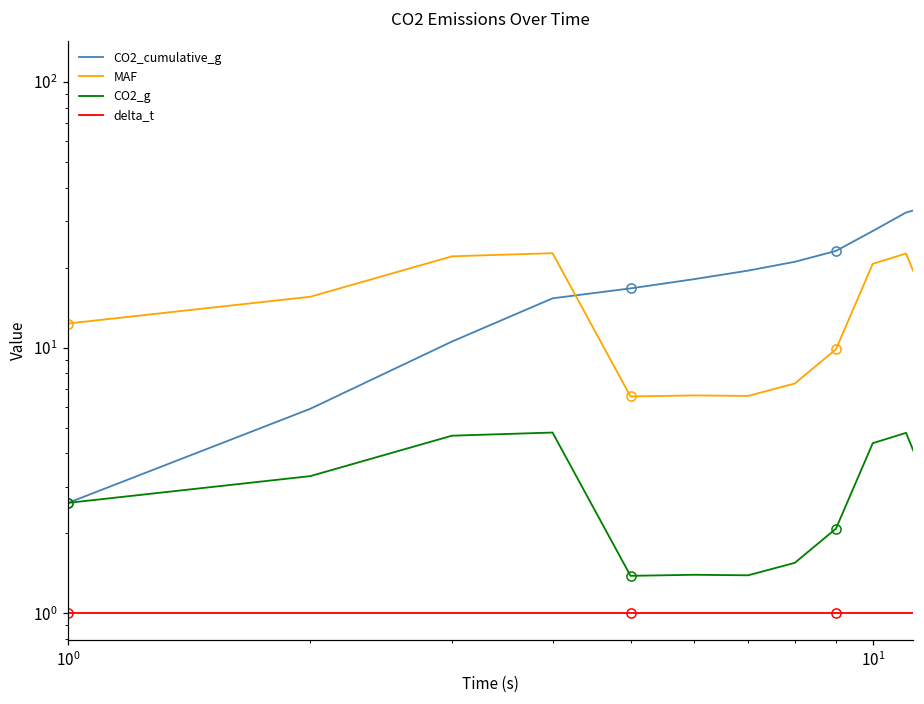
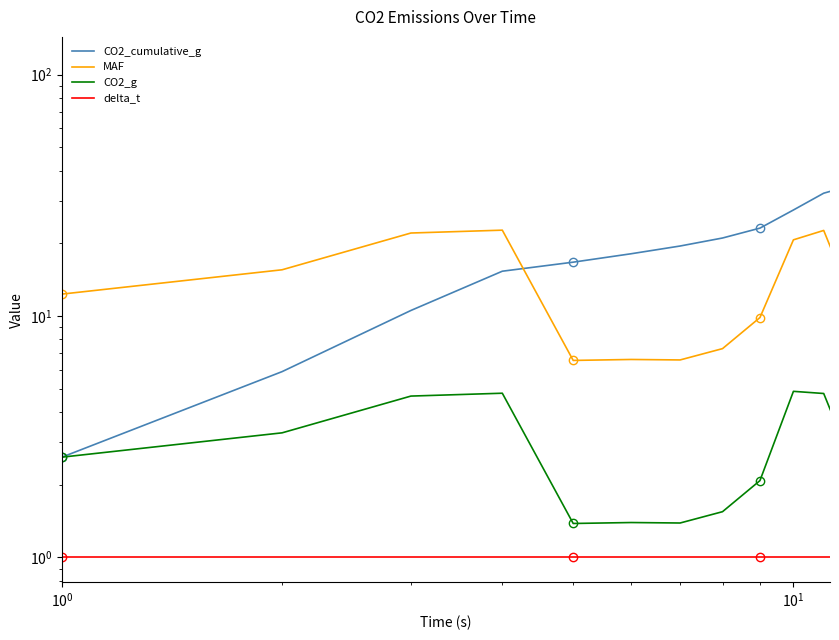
CO2_g, 10^1: 4.4 -> 4.9
